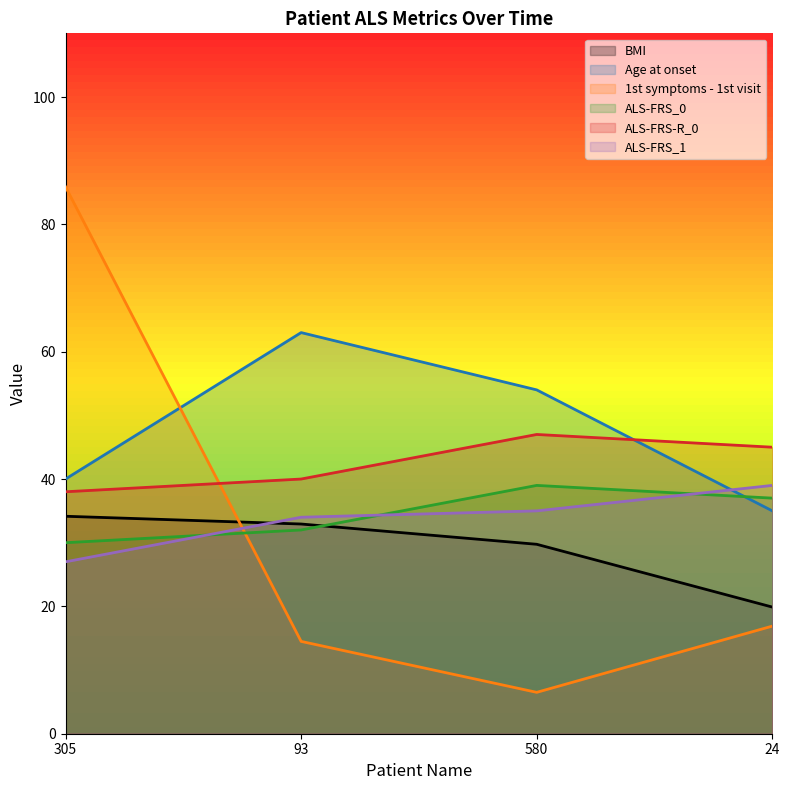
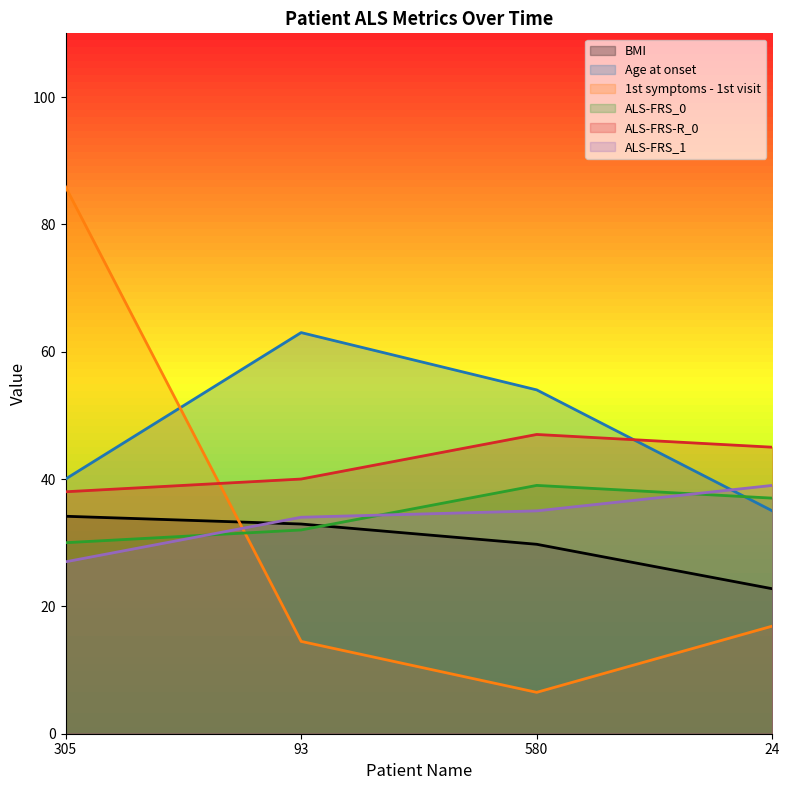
BMI, 24: 20 -> 23
